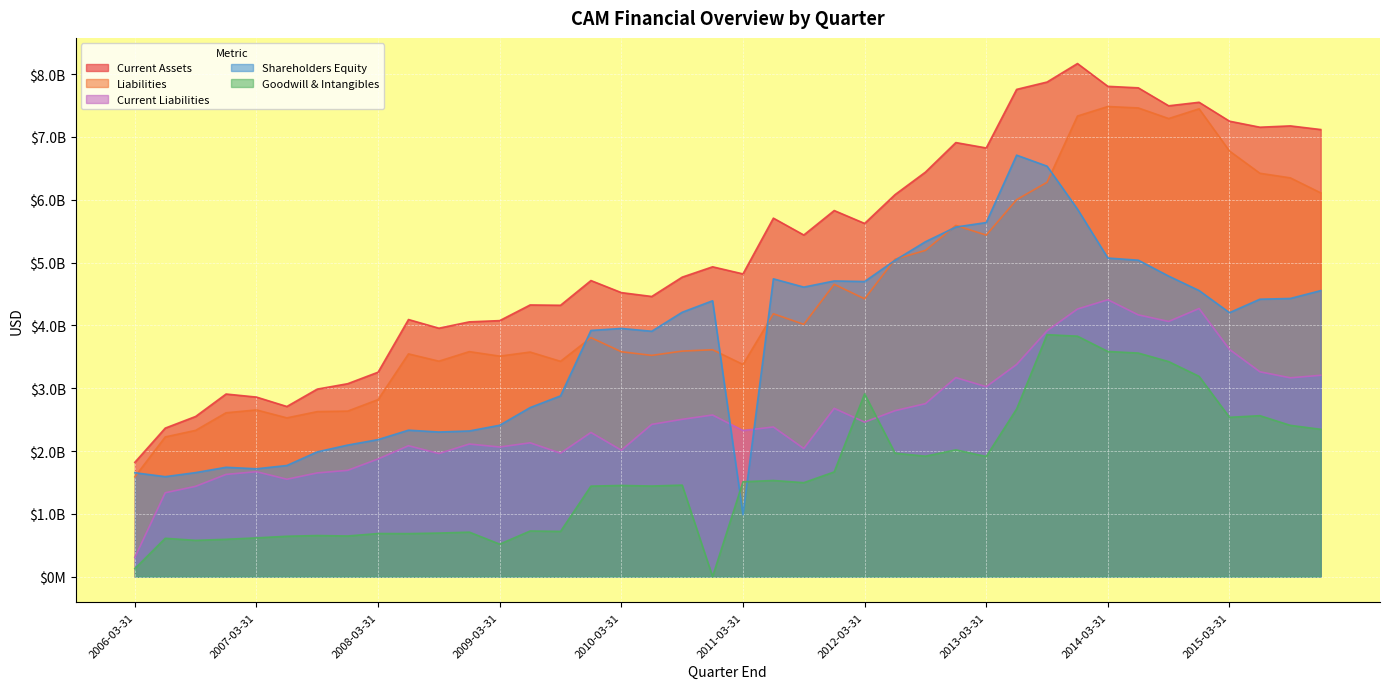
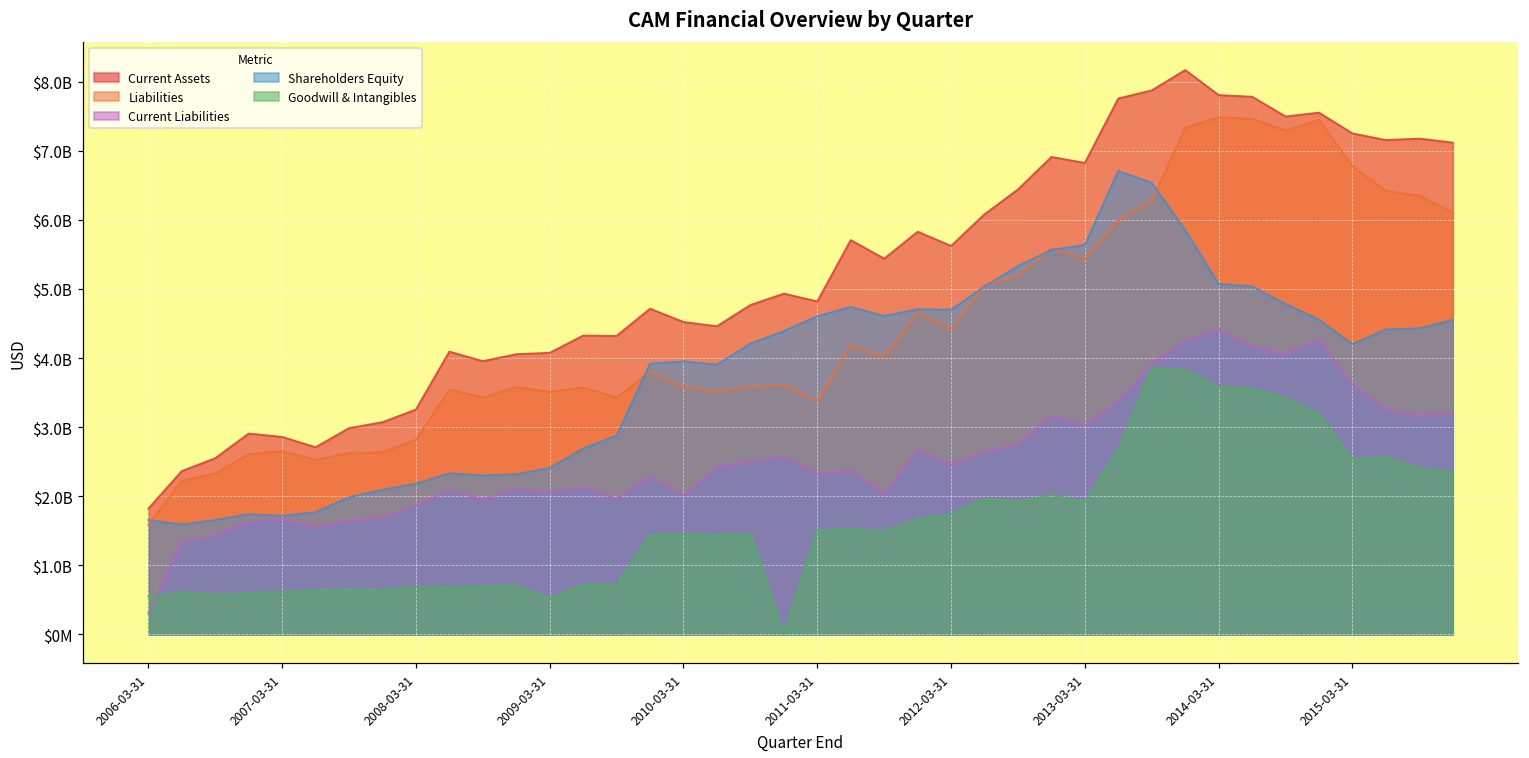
Goodwill & Intangibles, 2006-03-31: $100000000 -> $500000000
Shareholders Equity, 2011-03-31: $1000000000 -> $4600000000
Goodwill & Intangibles, 2012-03-31: $2900000000 -> $1700000000
